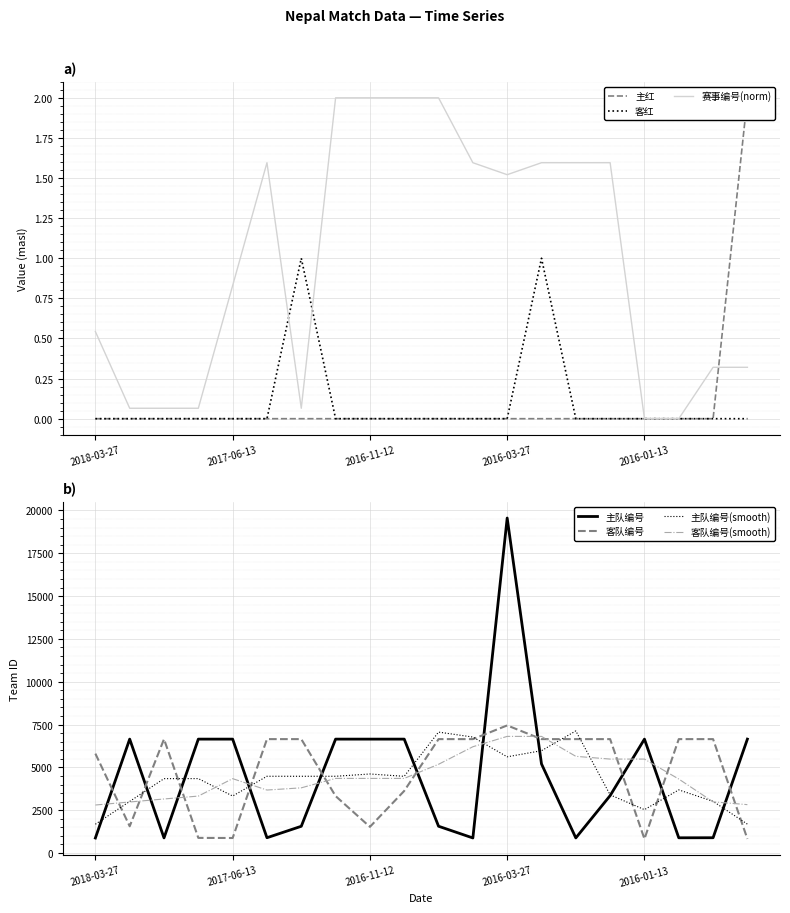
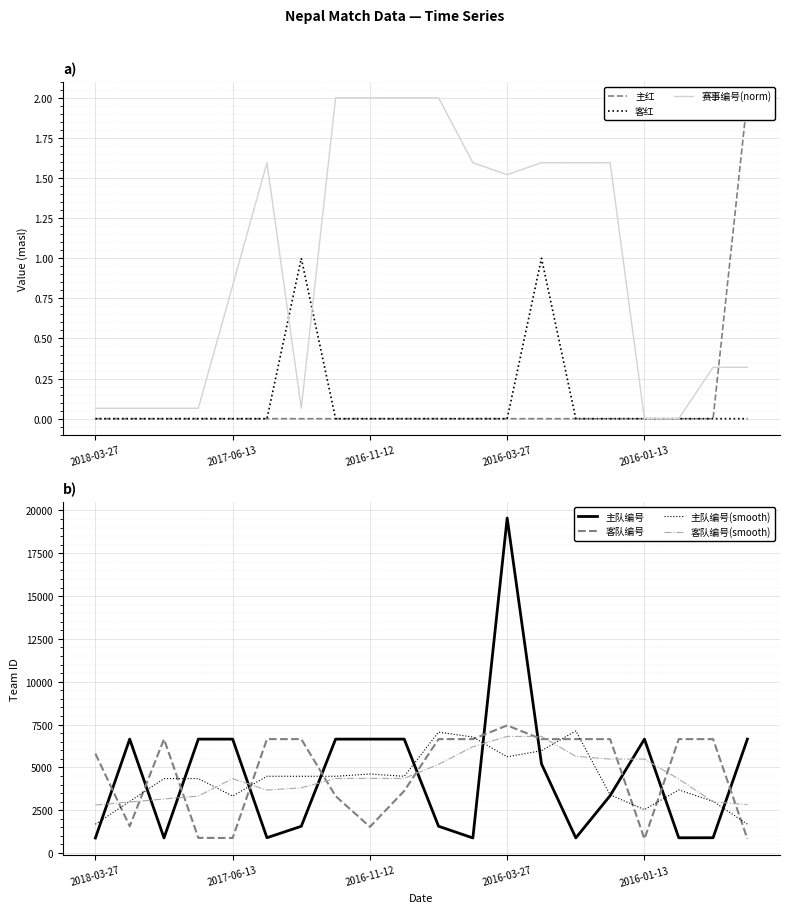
a), 赛事编号(norm), 2018-03-27: 0.54 -> 0.07
